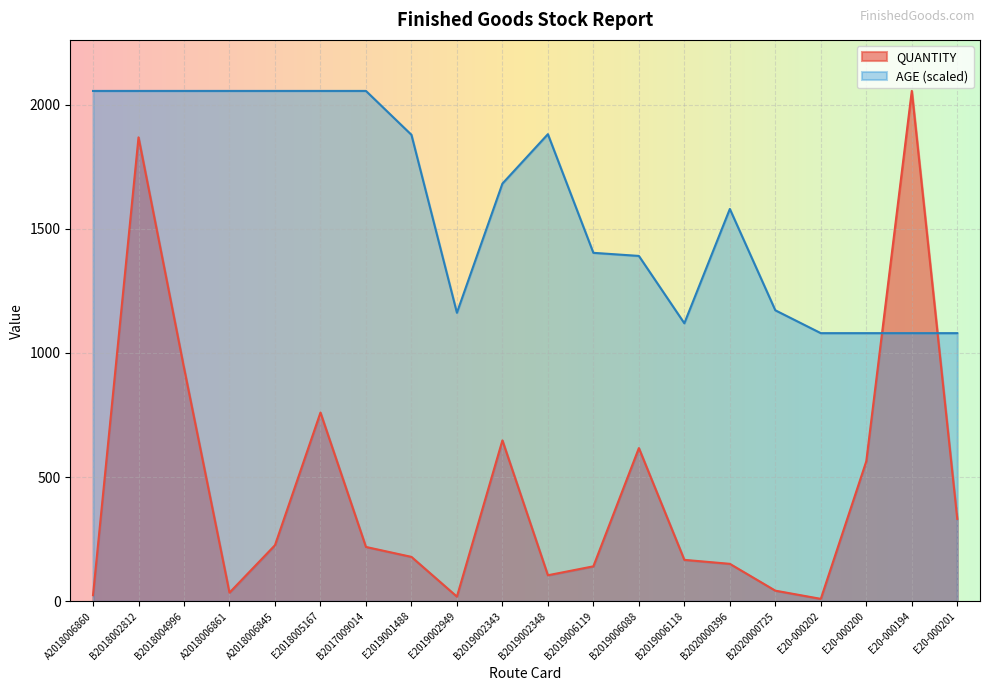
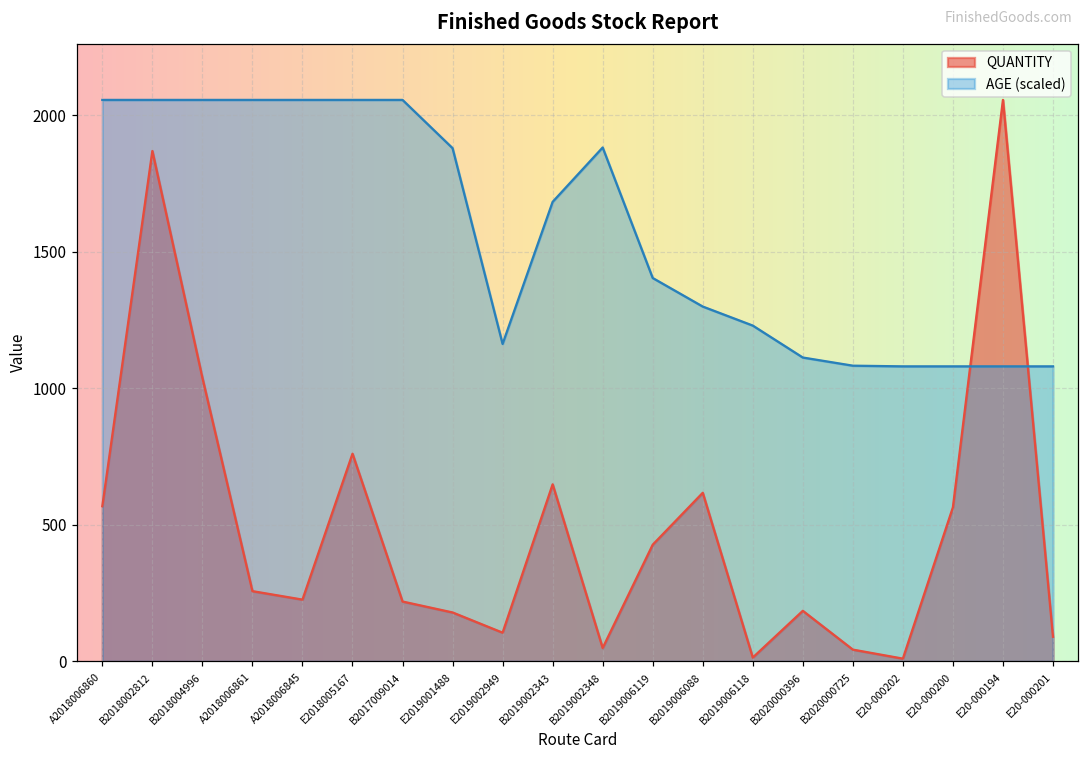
QUANTITY, A2018006860: 30 -> 570
QUANTITY, B2018004996: 940 -> 1040
QUANTITY, A2018006861: 40 -> 260
QUANTITY, E2019002949: 20 -> 110
QUANTITY, B2019002348: 110 -> 50
QUANTITY, B2019006119: 140 -> 430
AGE (scaled), B2019006088: 1390 -> 1300
QUANTITY, B2019006118: 170 -> 10
AGE (scaled), B2019006118: 1120 -> 1230
QUANTITY, B2020000396: 150 -> 190
AGE (scaled), B2020000396: 1580 -> 1110
AGE (scaled), B2020000725: 1170 -> 1080
QUANTITY, E20-000201: 330 -> 90
